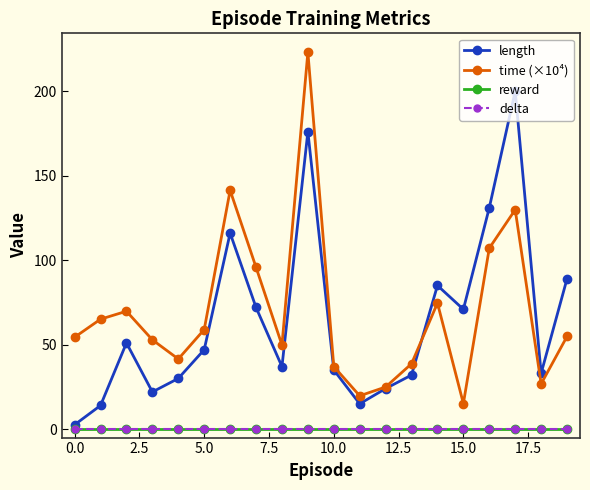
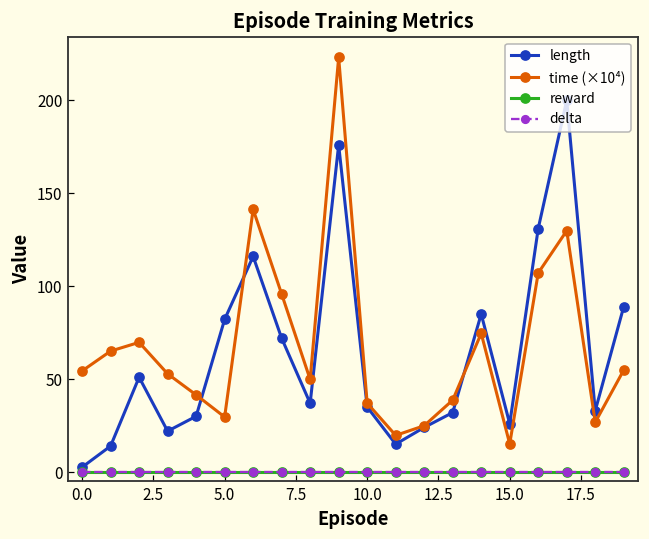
length, 5.0: 47 -> 82
time (×10⁴), 5.0: 59 -> 30
length, 15.0: 71 -> 26
